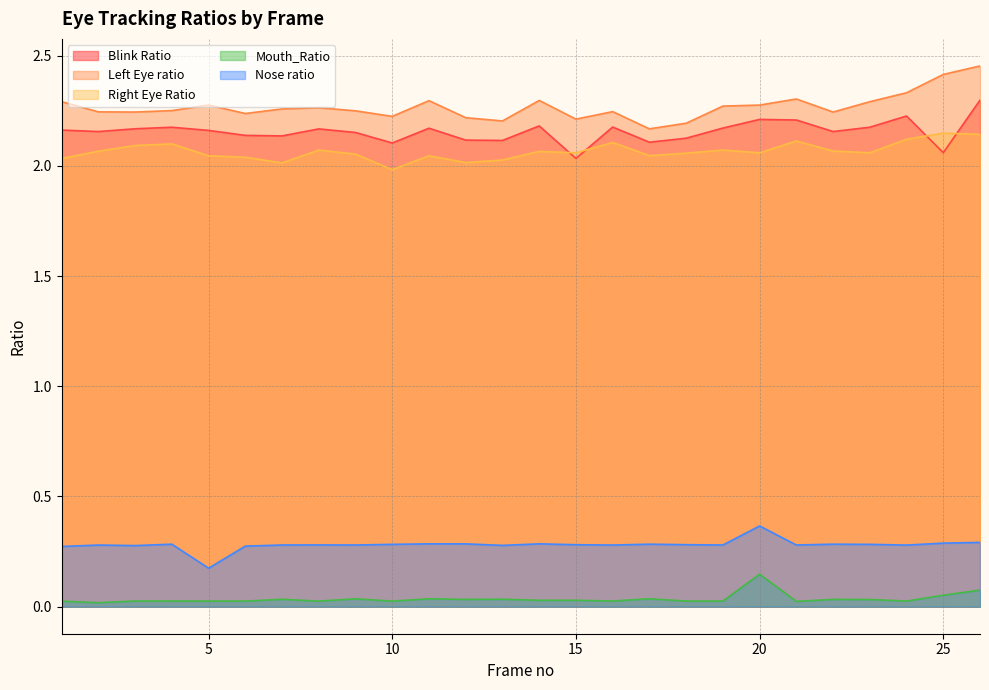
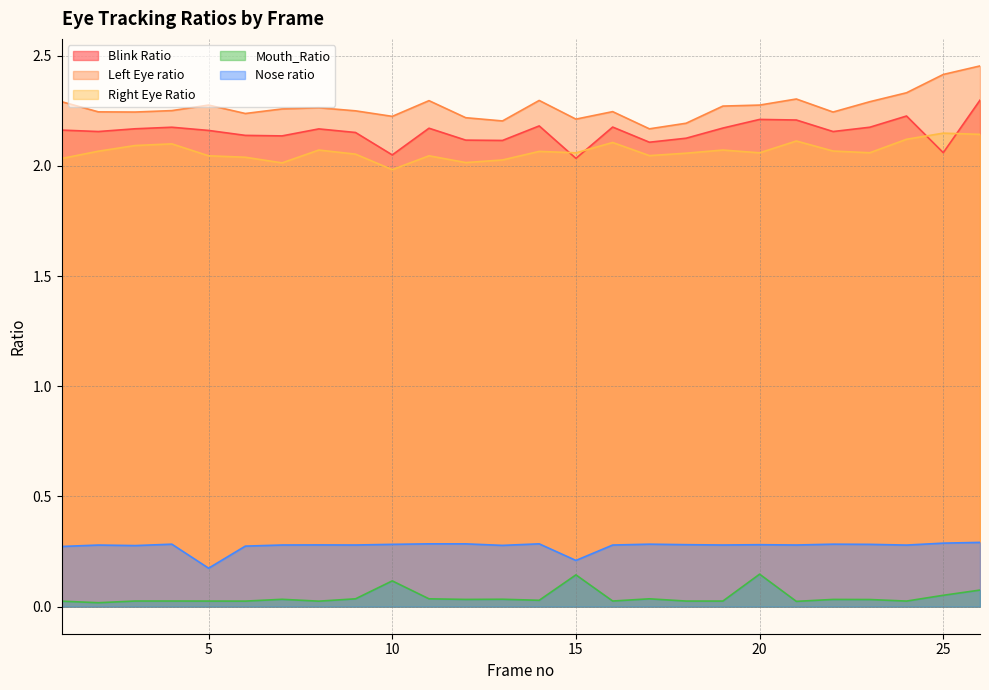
Blink Ratio, 10: 2.10 -> 2.05
Mouth_Ratio, 10: 0.03 -> 0.12
Mouth_Ratio, 15: 0.03 -> 0.14
Nose ratio, 15: 0.28 -> 0.21
Nose ratio, 20: 0.37 -> 0.28
